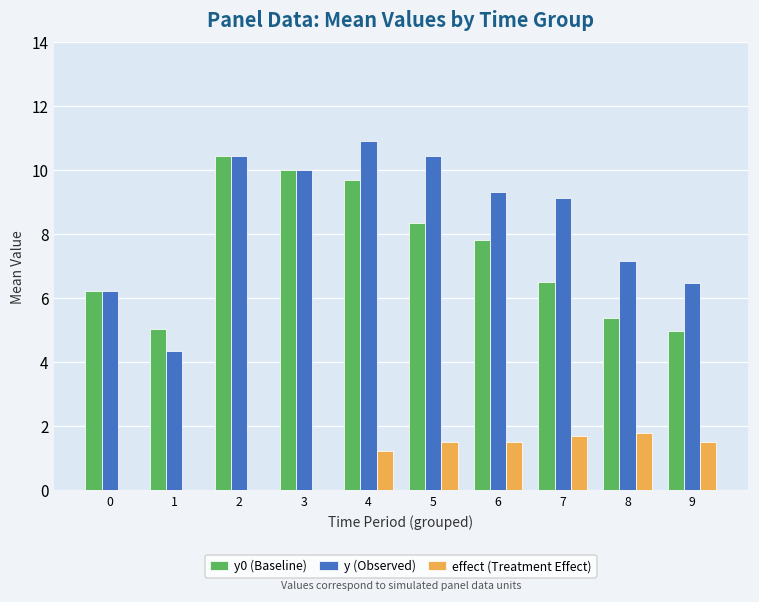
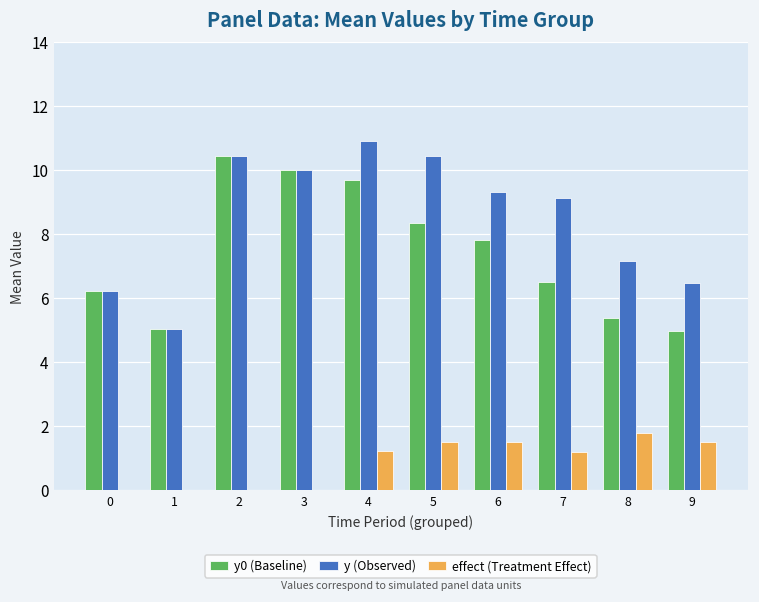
y (Observed), 1: 4.3 -> 5.0
effect (Treatment Effect), 7: 1.7 -> 1.2
